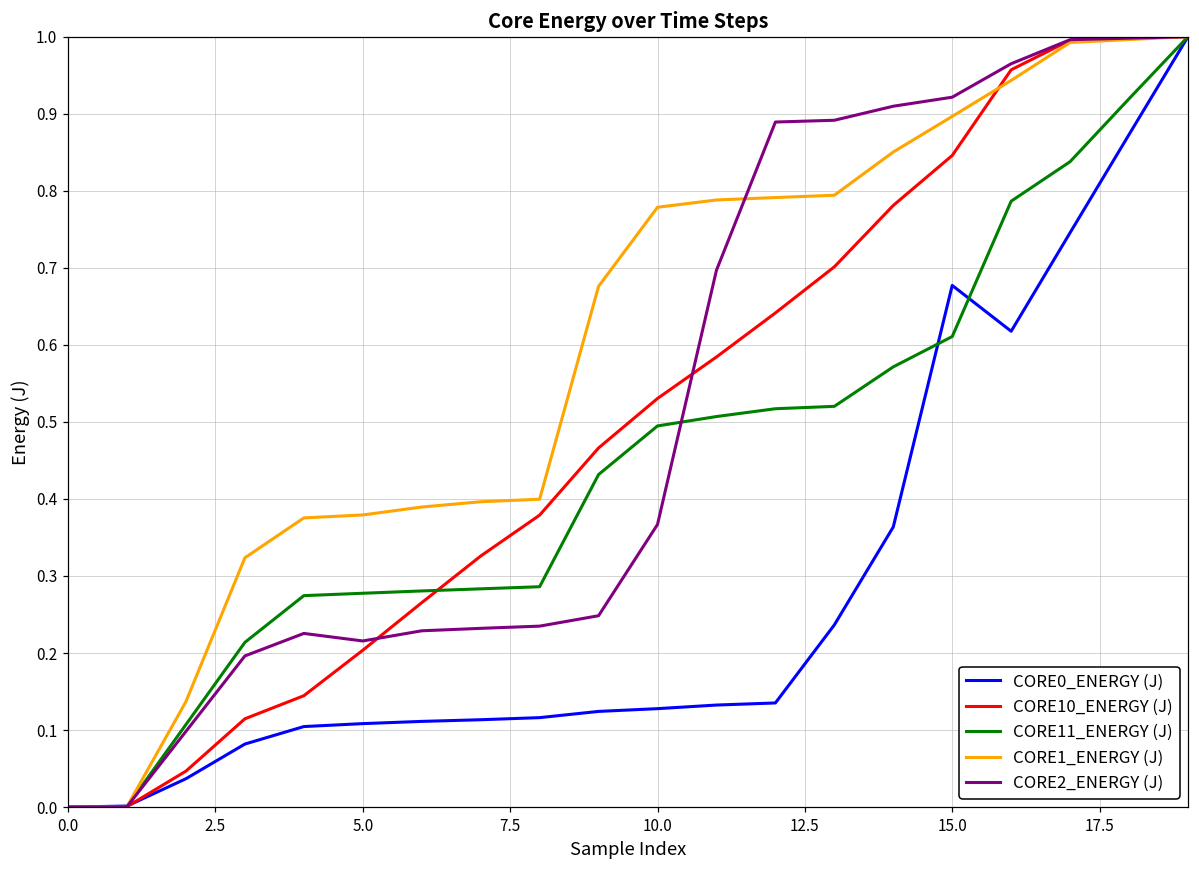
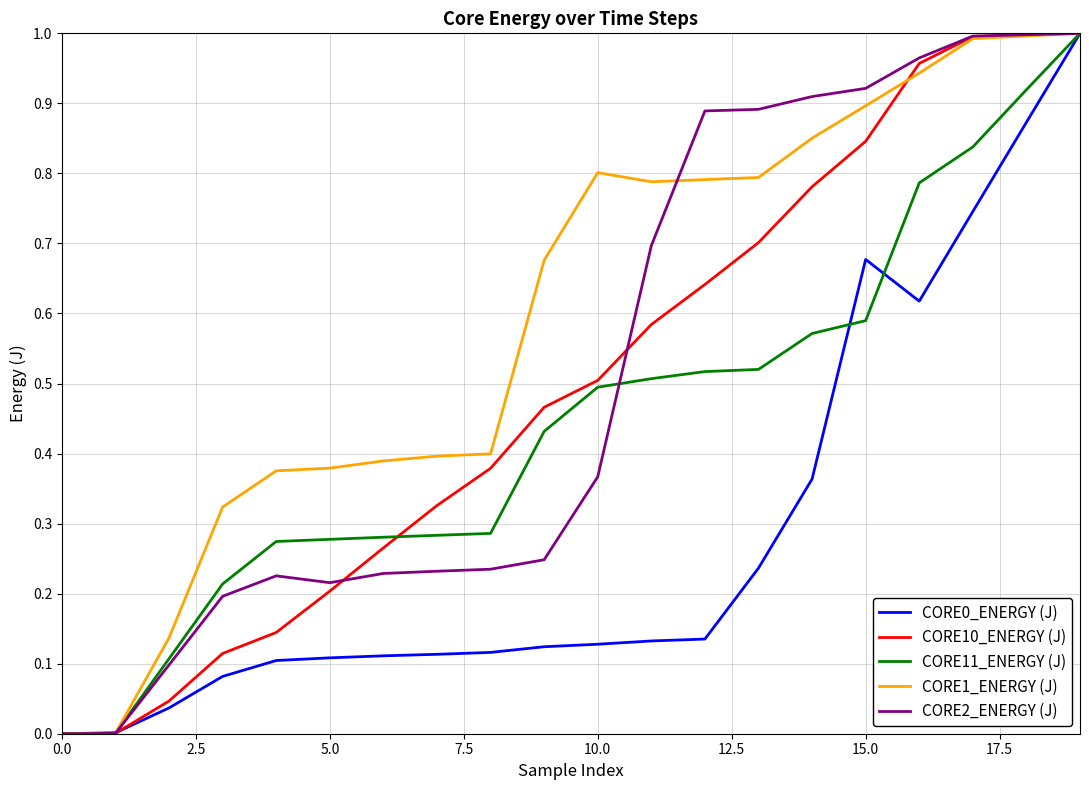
CORE10_ENERGY (J), 10.0: 0.53 -> 0.50
CORE1_ENERGY (J), 10.0: 0.78 -> 0.80
CORE11_ENERGY (J), 15.0: 0.61 -> 0.59
